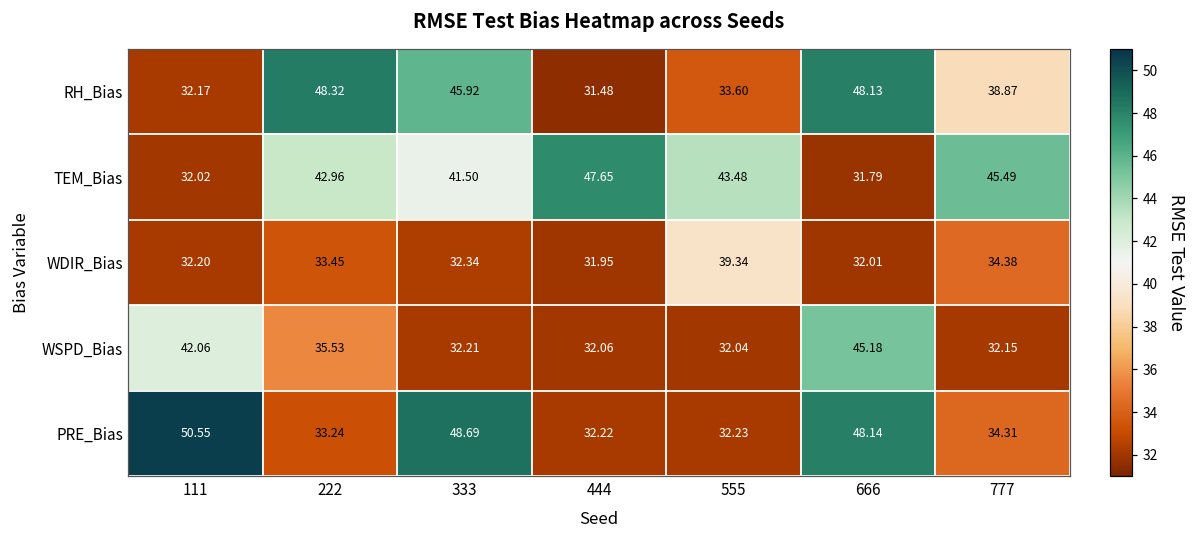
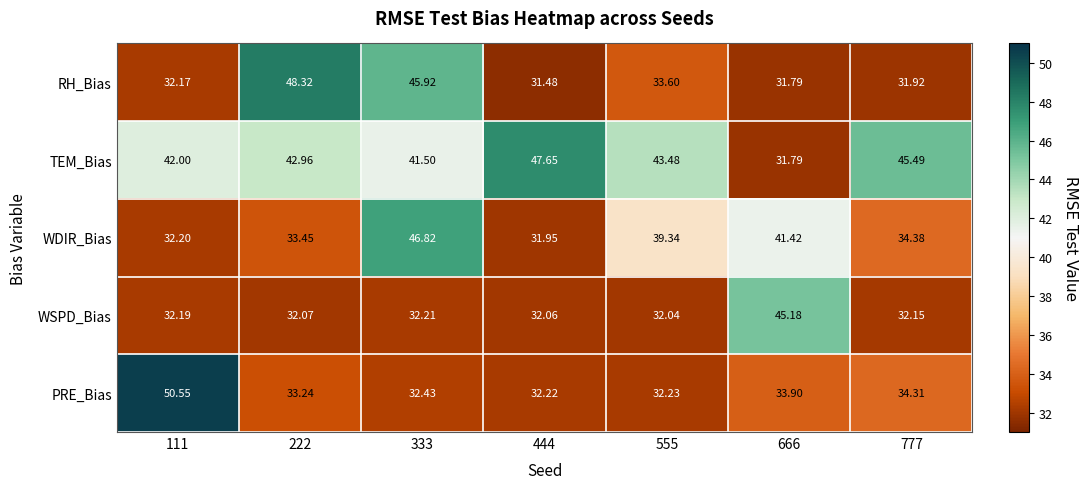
RH_Bias, 666: 48.13 -> 31.79
RH_Bias, 777: 38.87 -> 31.92
TEM_Bias, 111: 32.02 -> 42.00
WDIR_Bias, 333: 32.34 -> 46.82
WDIR_Bias, 666: 32.01 -> 41.42
WSPD_Bias, 111: 42.06 -> 32.19
WSPD_Bias, 222: 35.53 -> 32.07
PRE_Bias, 333: 48.69 -> 32.43
PRE_Bias, 666: 48.14 -> 33.90
